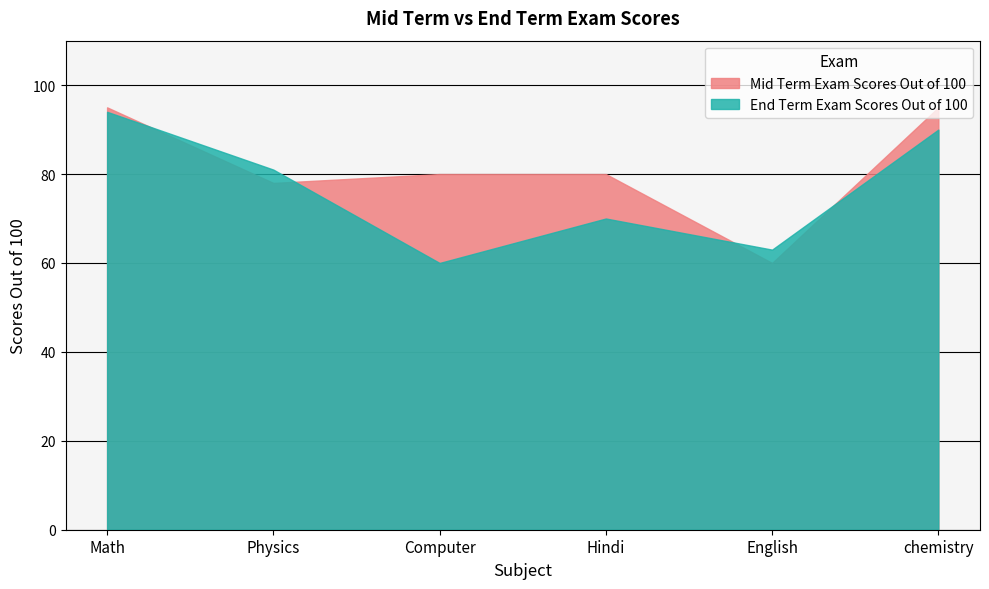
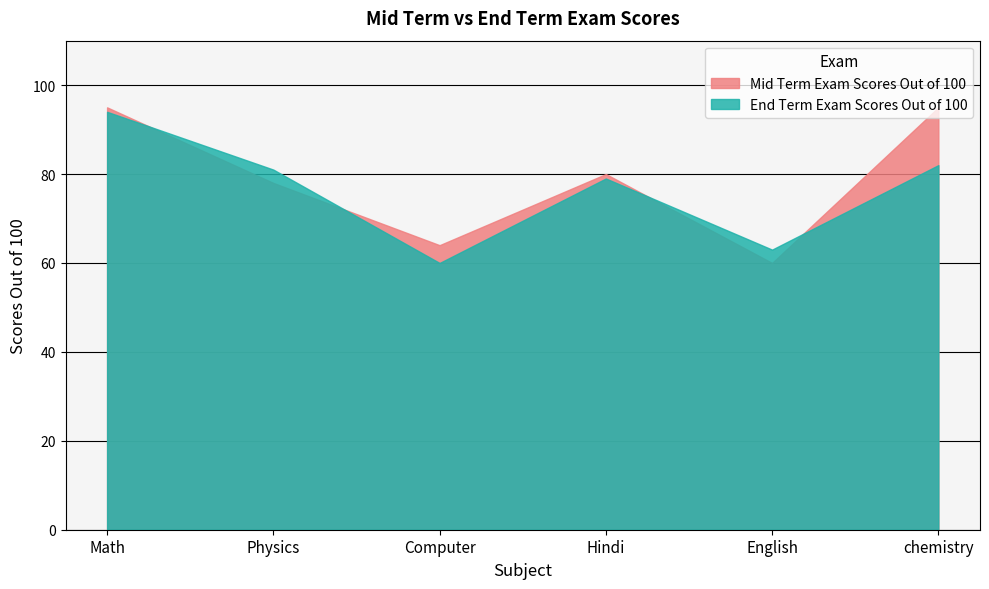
Mid Term Exam Scores Out of 100, Computer: 80 -> 64
End Term Exam Scores Out of 100, Hindi: 70 -> 79
End Term Exam Scores Out of 100, chemistry: 90 -> 82
